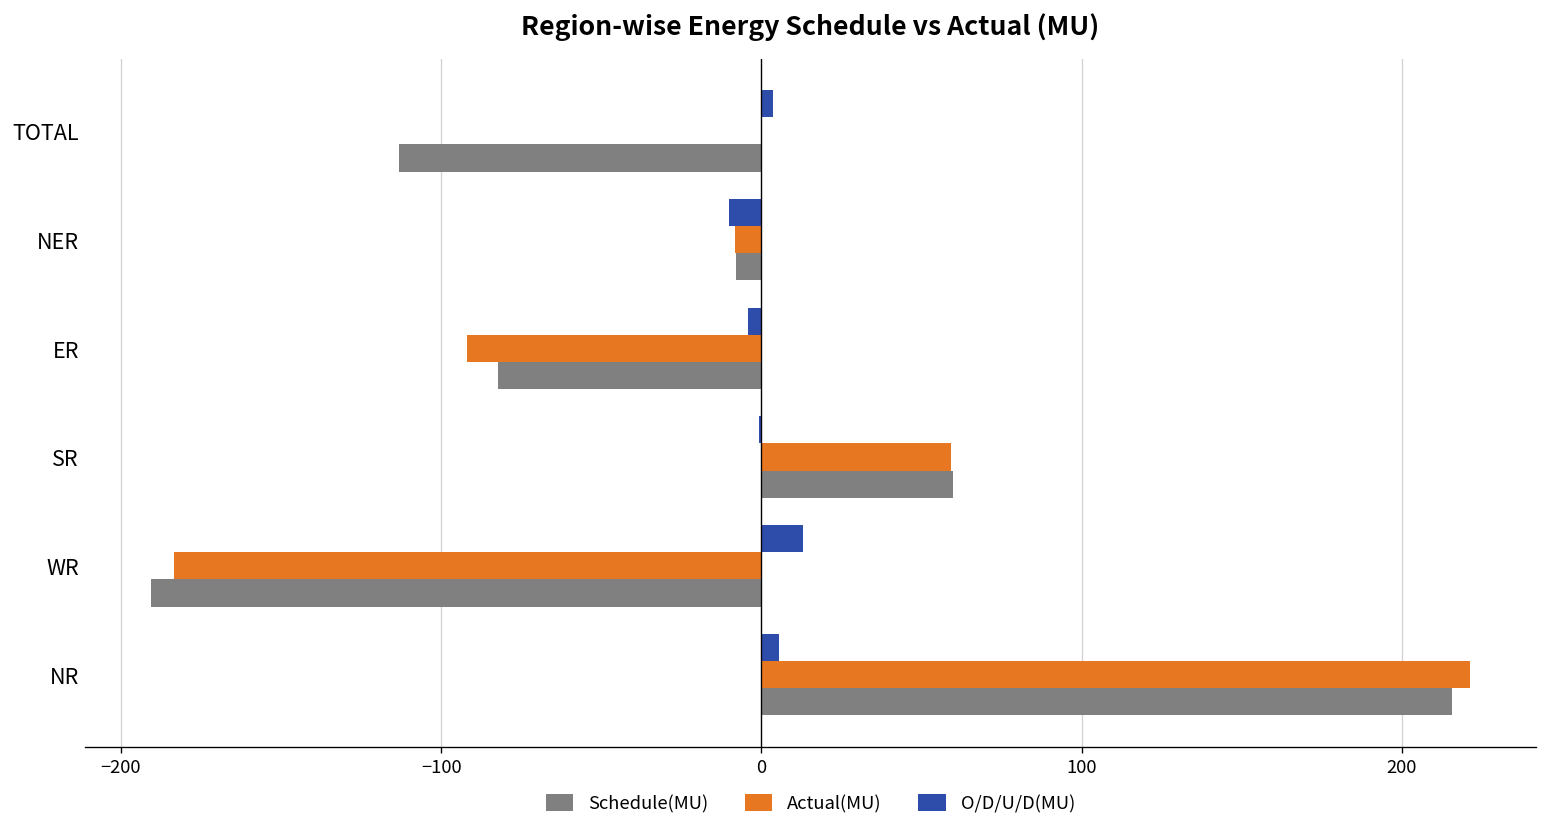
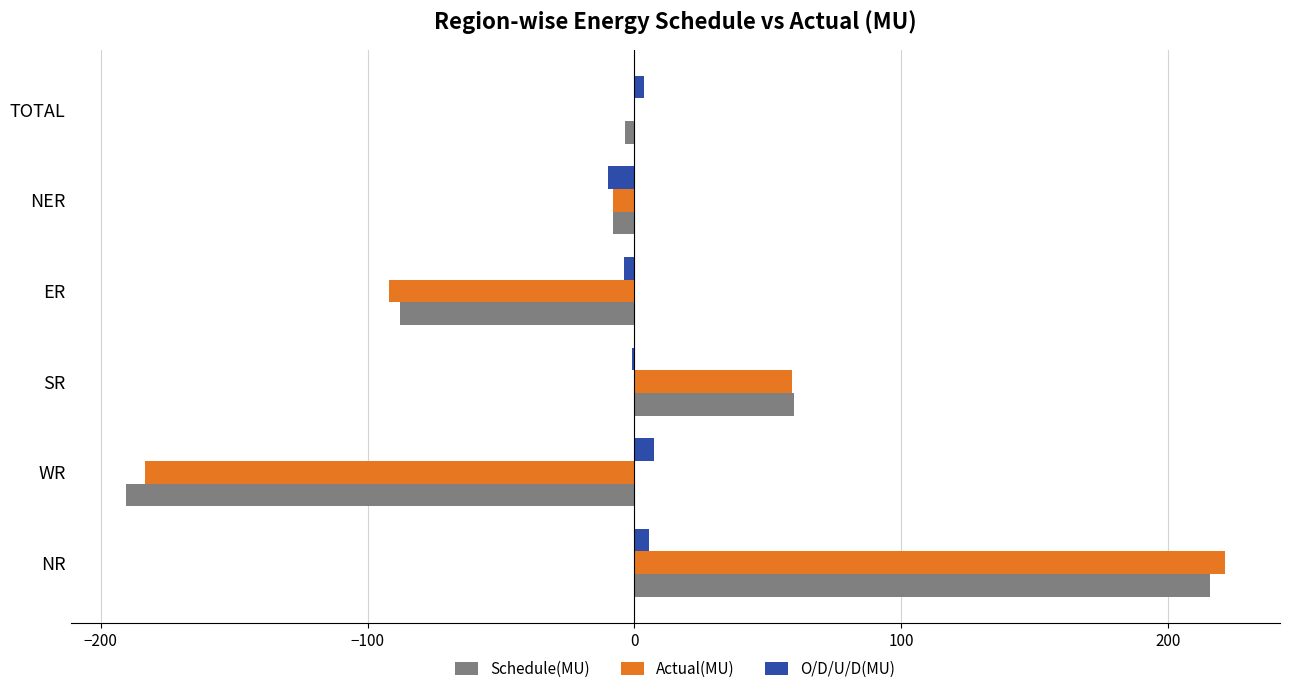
Schedule(MU), TOTAL: -113 -> -4
Schedule(MU), ER: -82 -> -88
O/D/U/D(MU), WR: 13 -> 7
